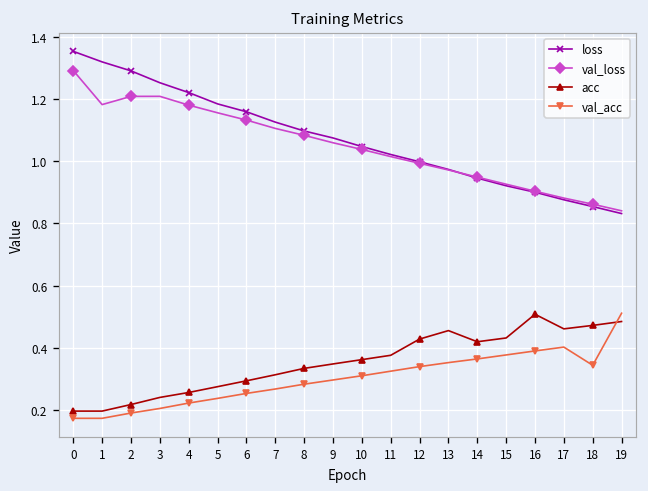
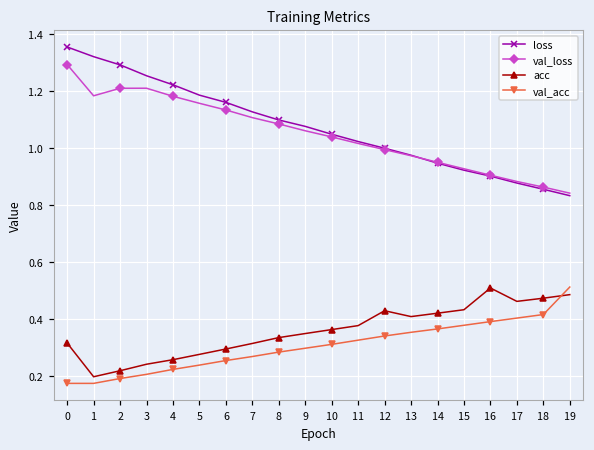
acc, 0: 0.20 -> 0.31
acc, 13: 0.45 -> 0.41
val_acc, 18: 0.34 -> 0.41
